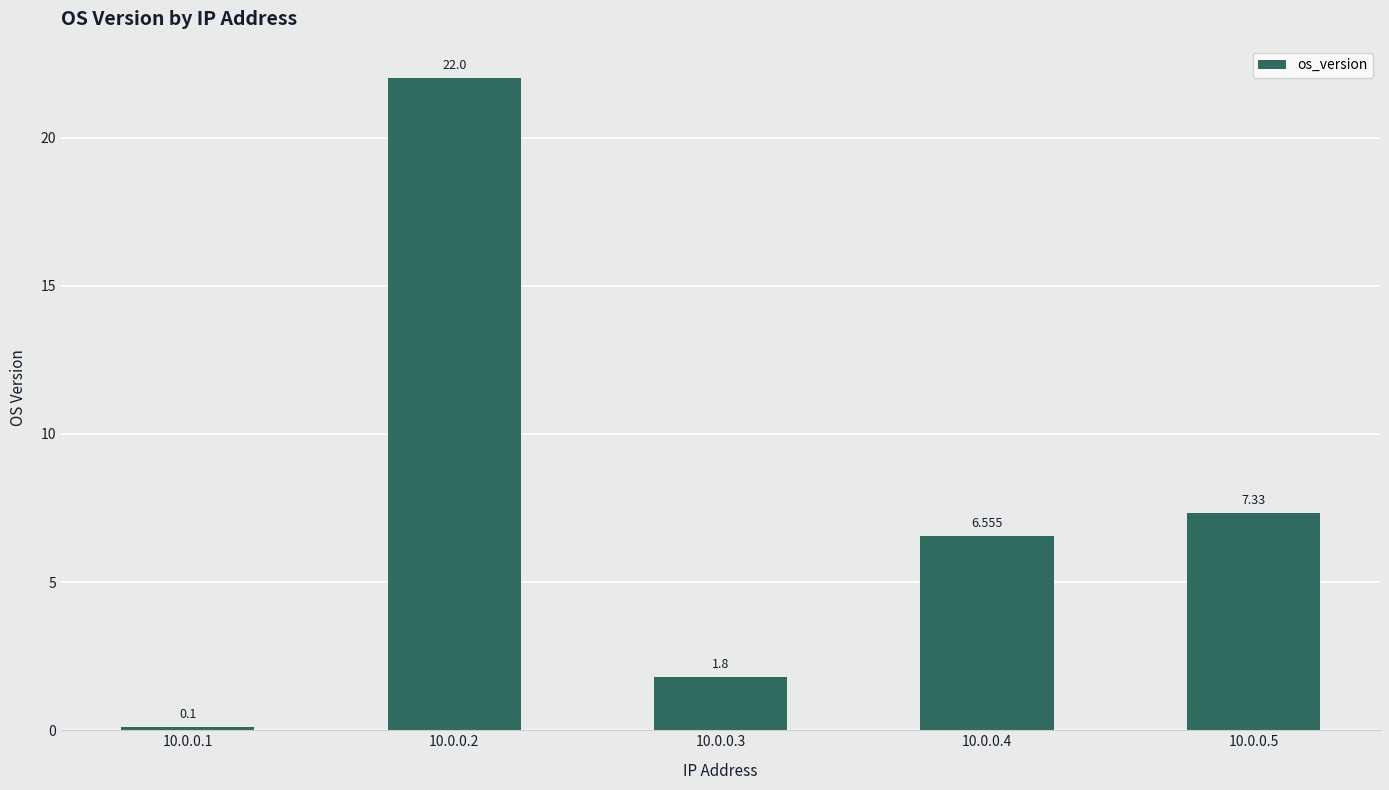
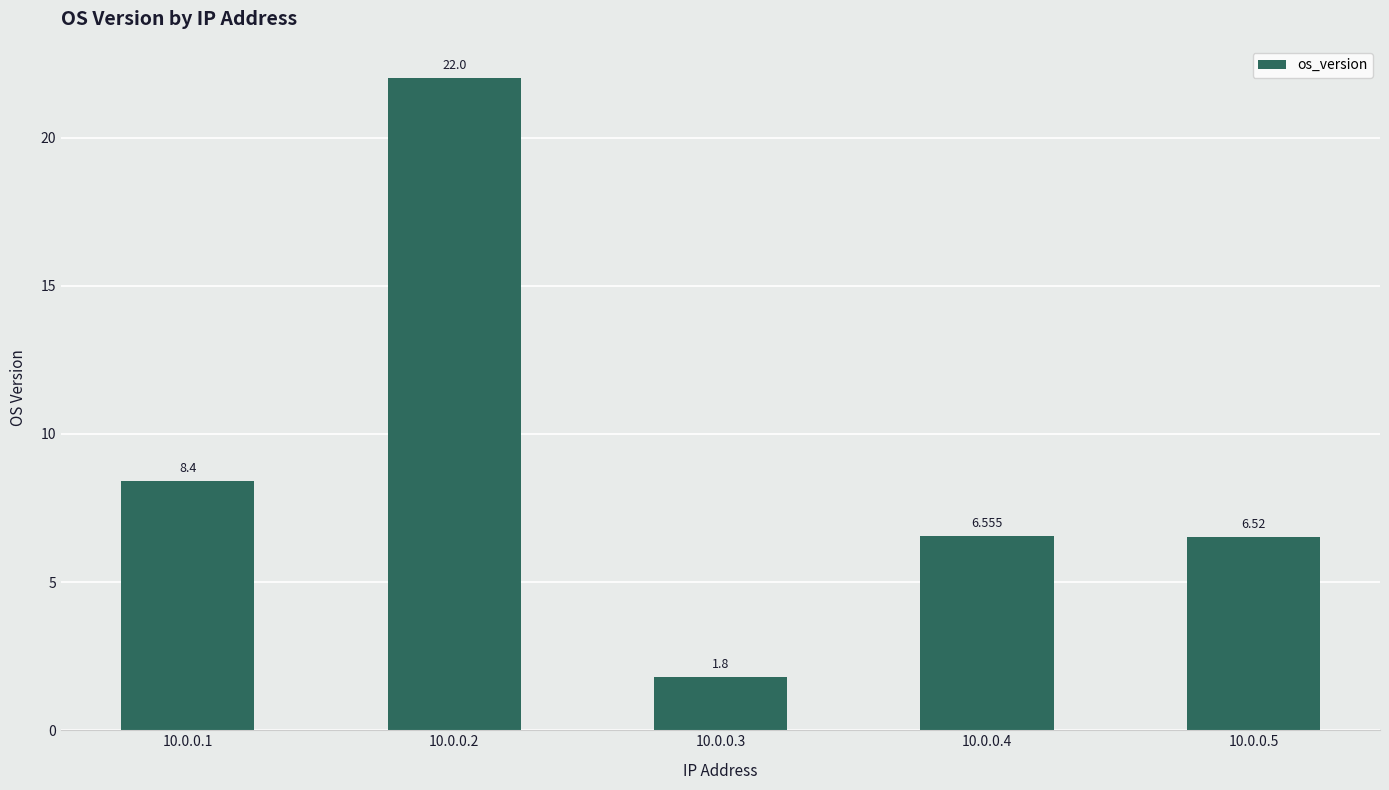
10.0.0.1: 0.1 -> 8.4
10.0.0.5: 7.33 -> 6.52
